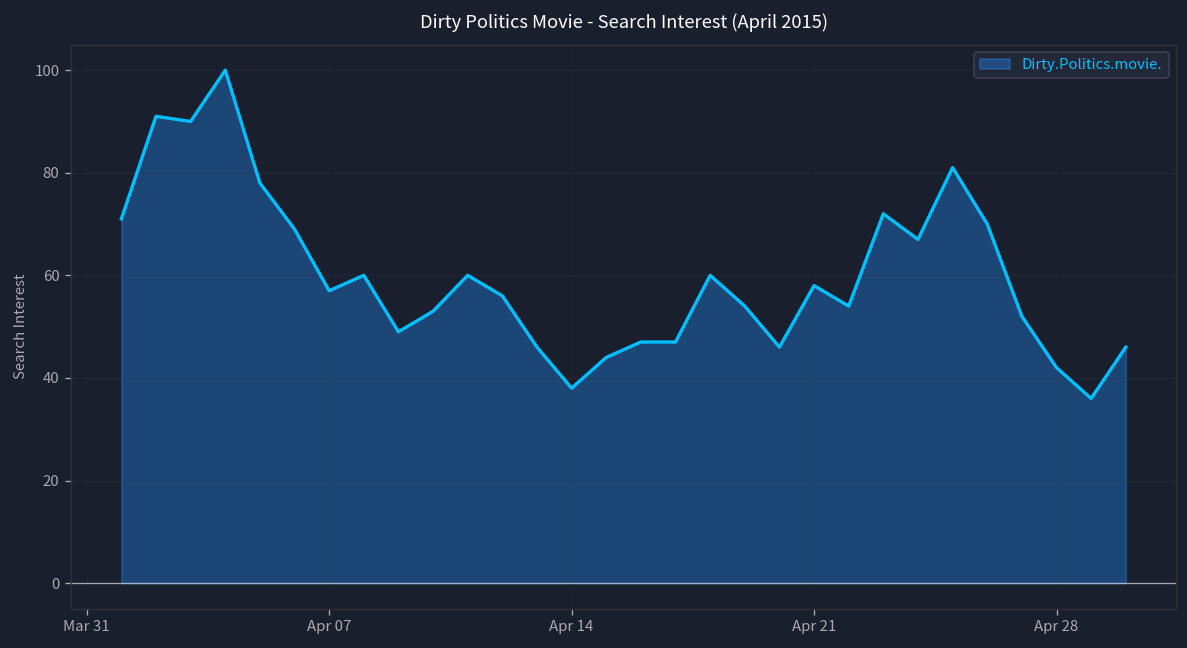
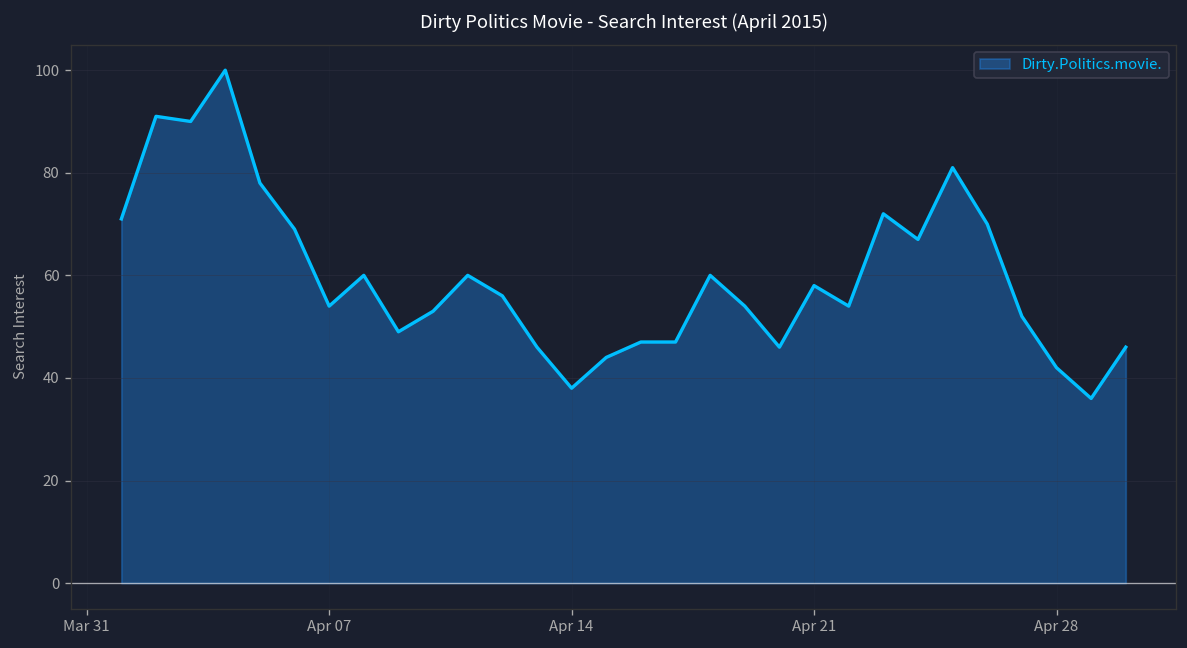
Apr 07: 57 -> 54
